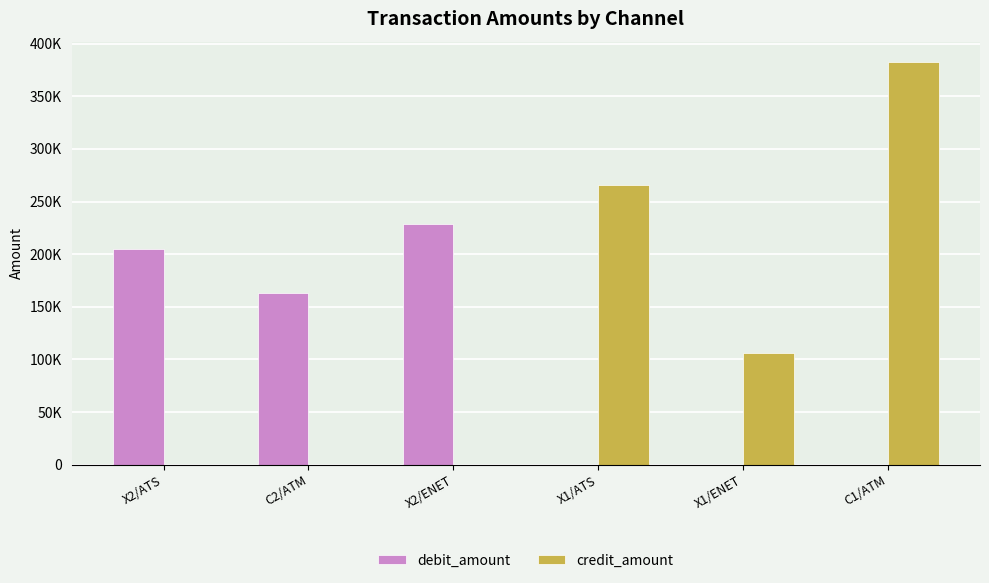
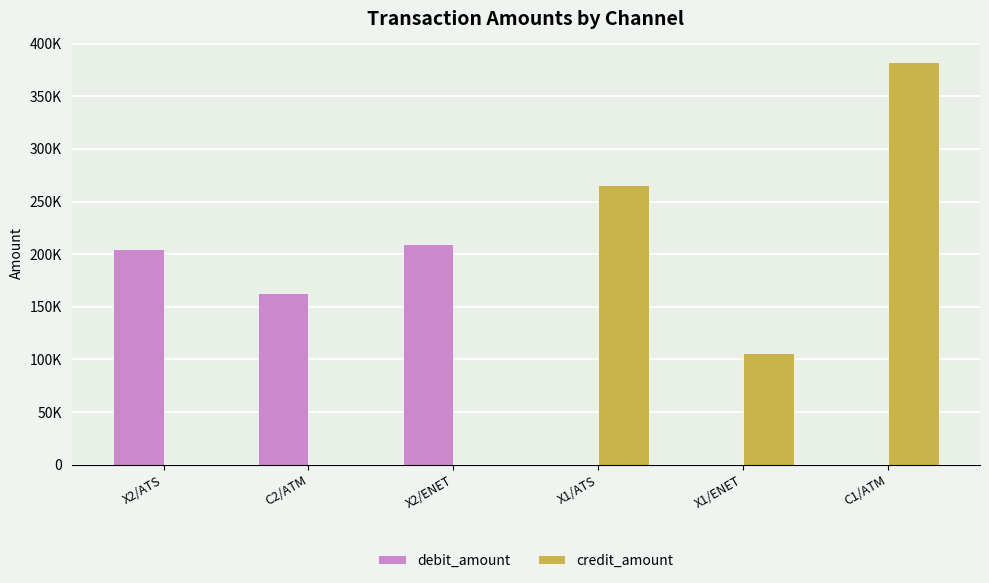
debit_amount, X2/ENET: 228000 -> 210000
